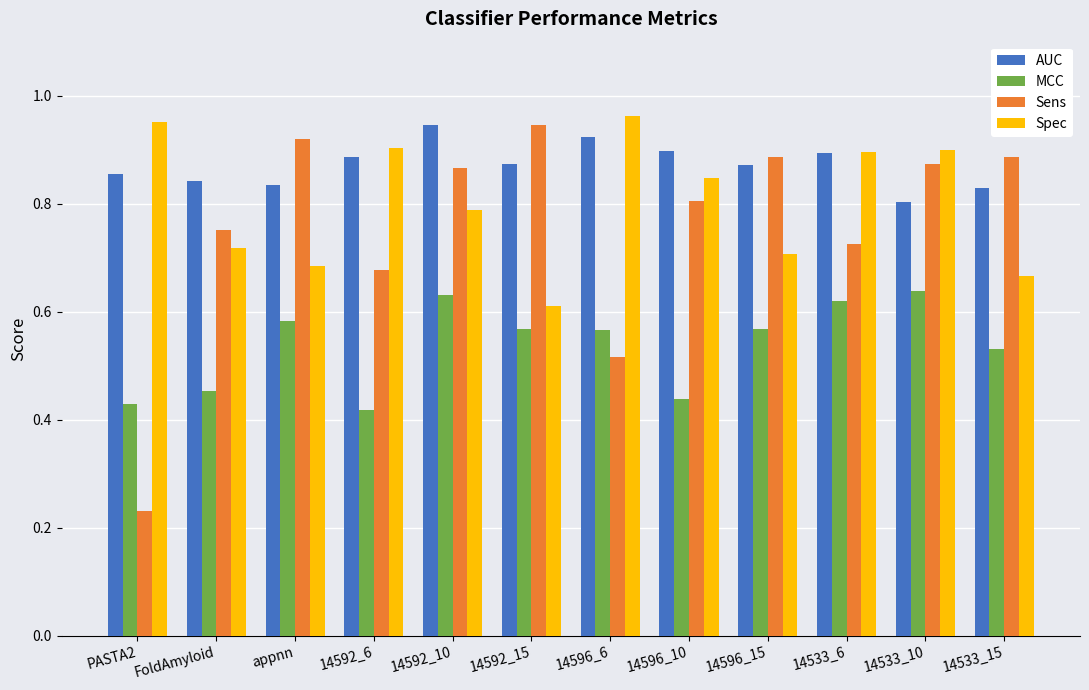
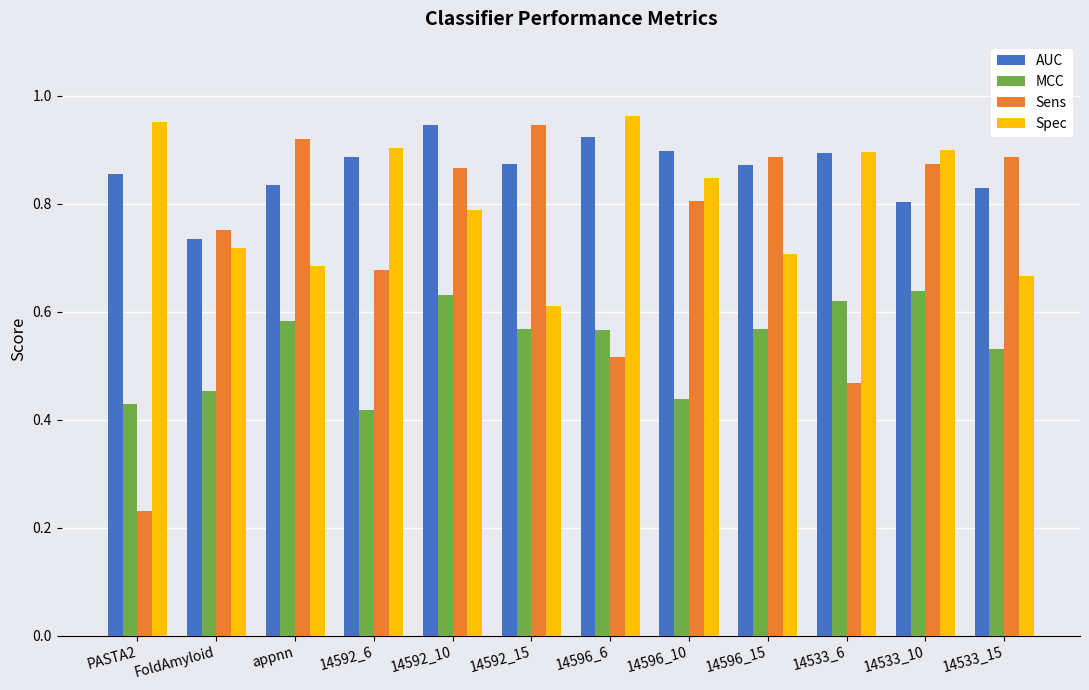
AUC, FoldAmyloid: 0.84 -> 0.74
Sens, 14533_6: 0.72 -> 0.47
